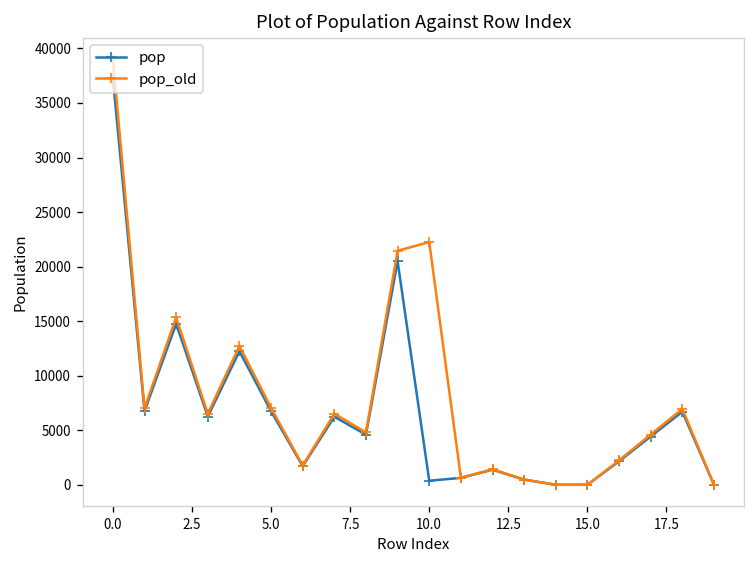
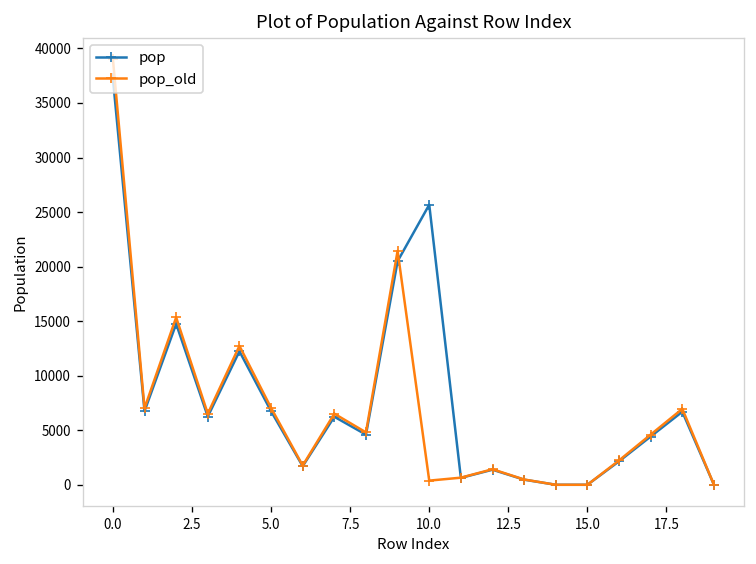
pop, 10.0: 0 -> 26000
pop_old, 10.0: 22000 -> 0
